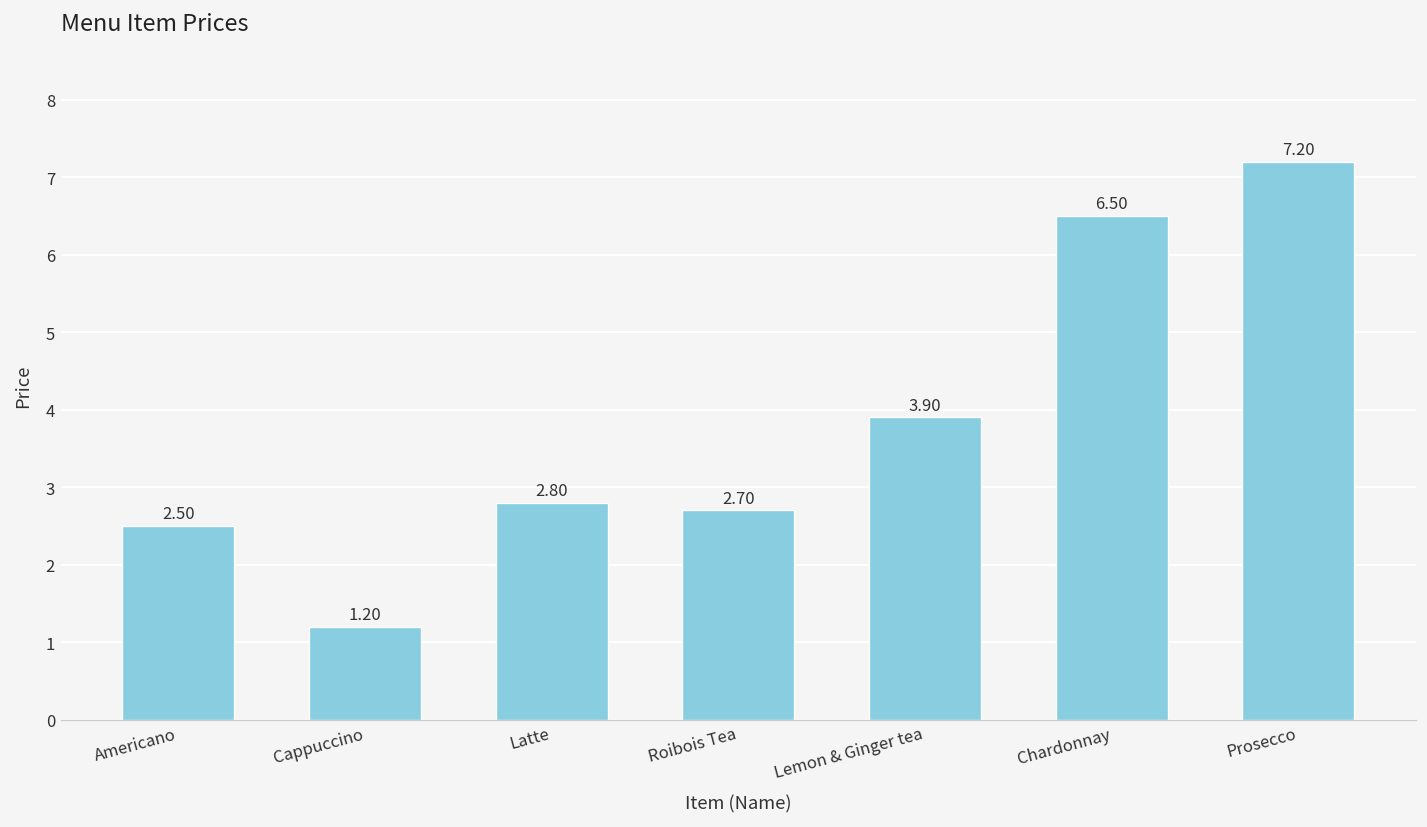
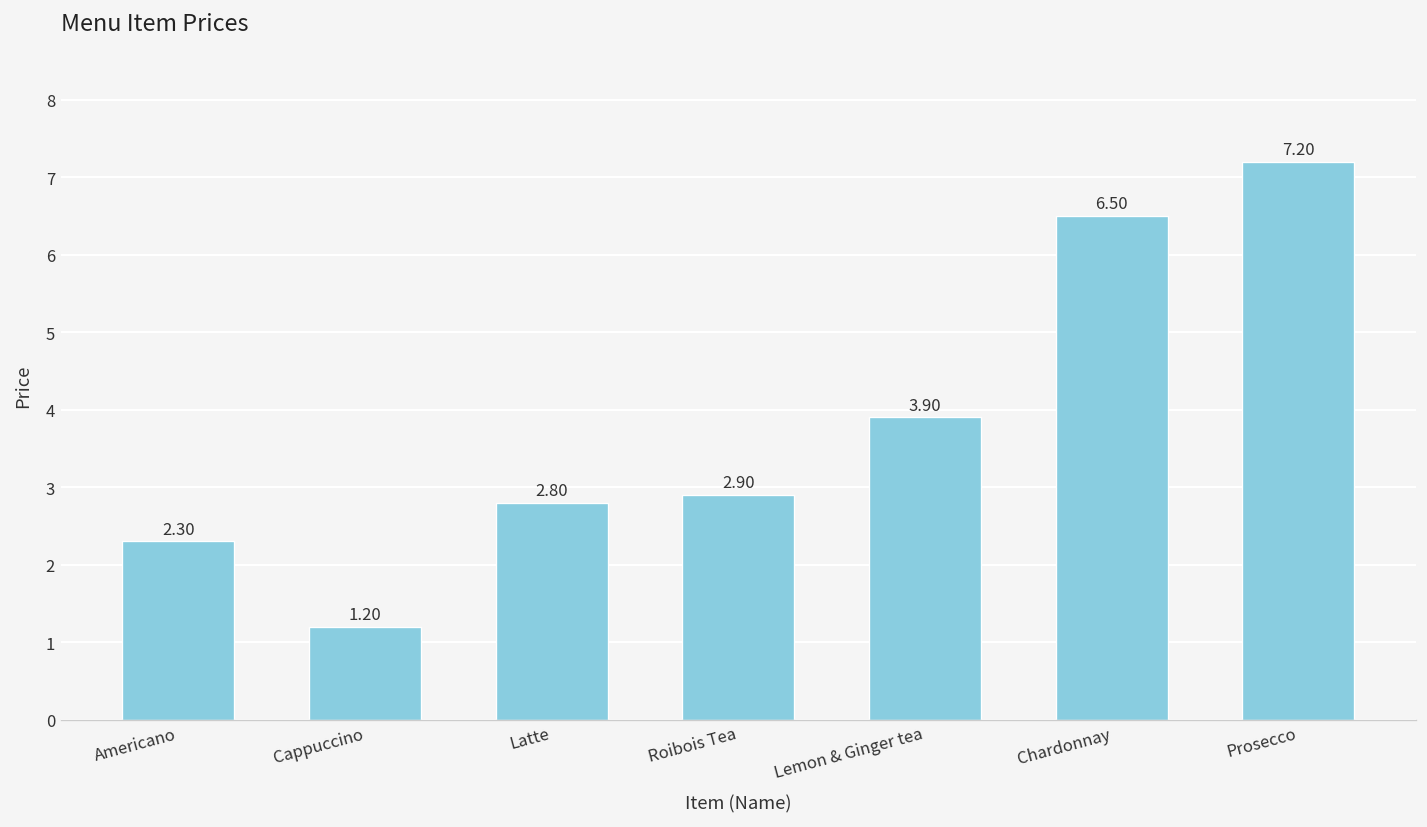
Americano: 2.50 -> 2.30
Roibois Tea: 2.70 -> 2.90
